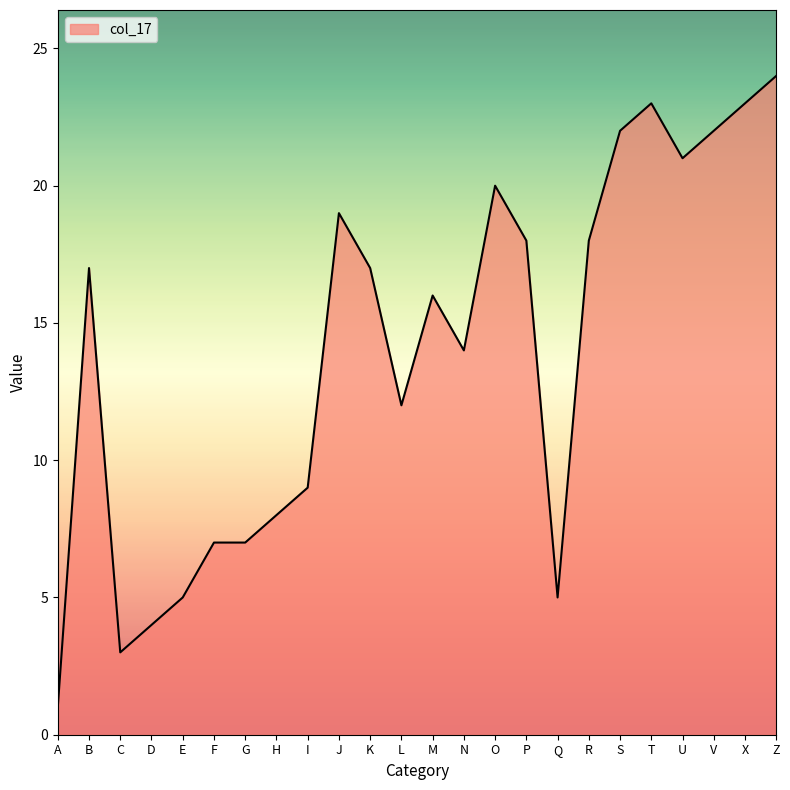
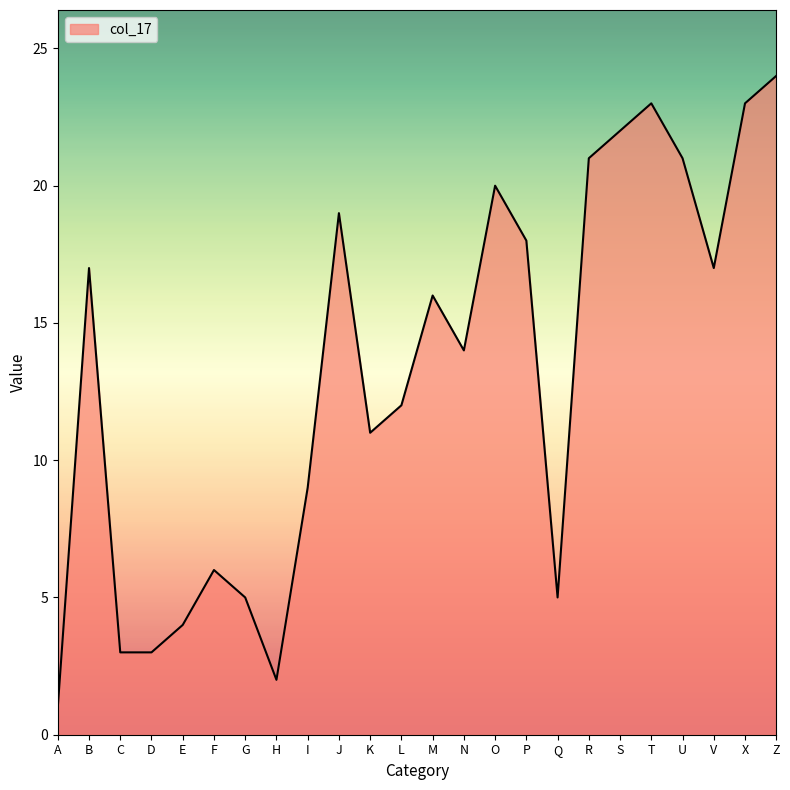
D: 4 -> 3
E: 5 -> 4
F: 7 -> 6
G: 7 -> 5
H: 8 -> 2
K: 17 -> 11
R: 18 -> 21
V: 22 -> 17
